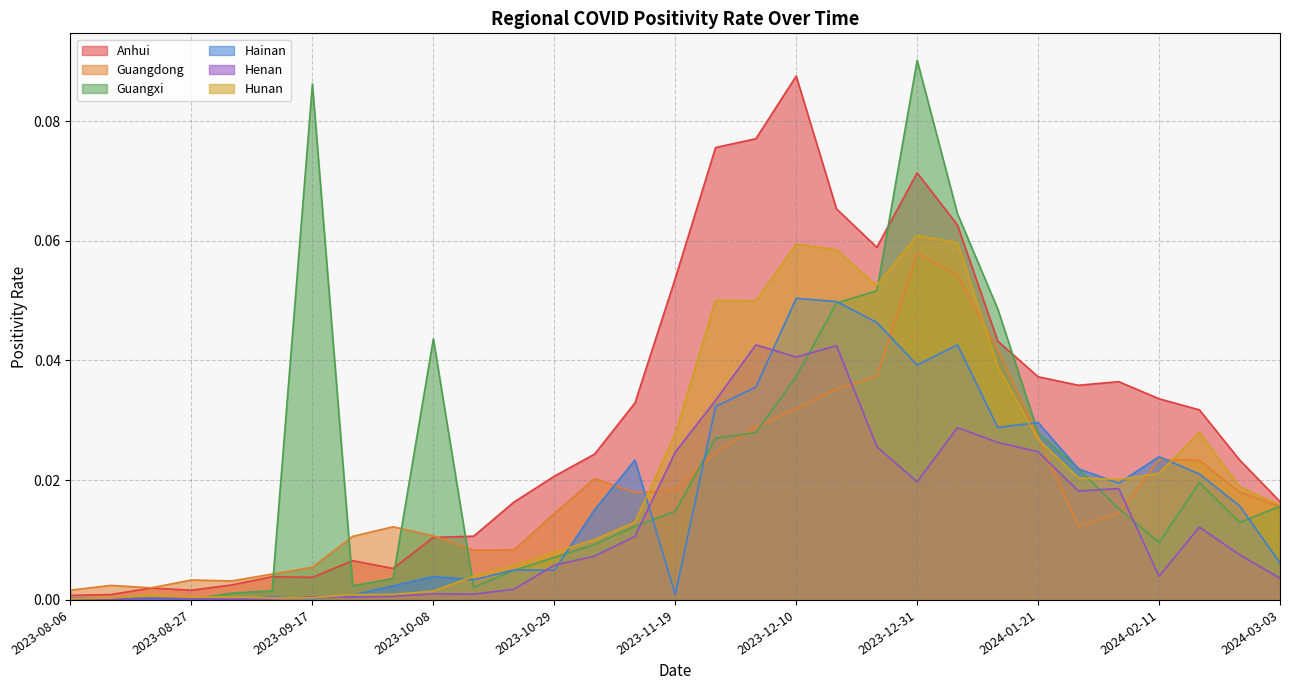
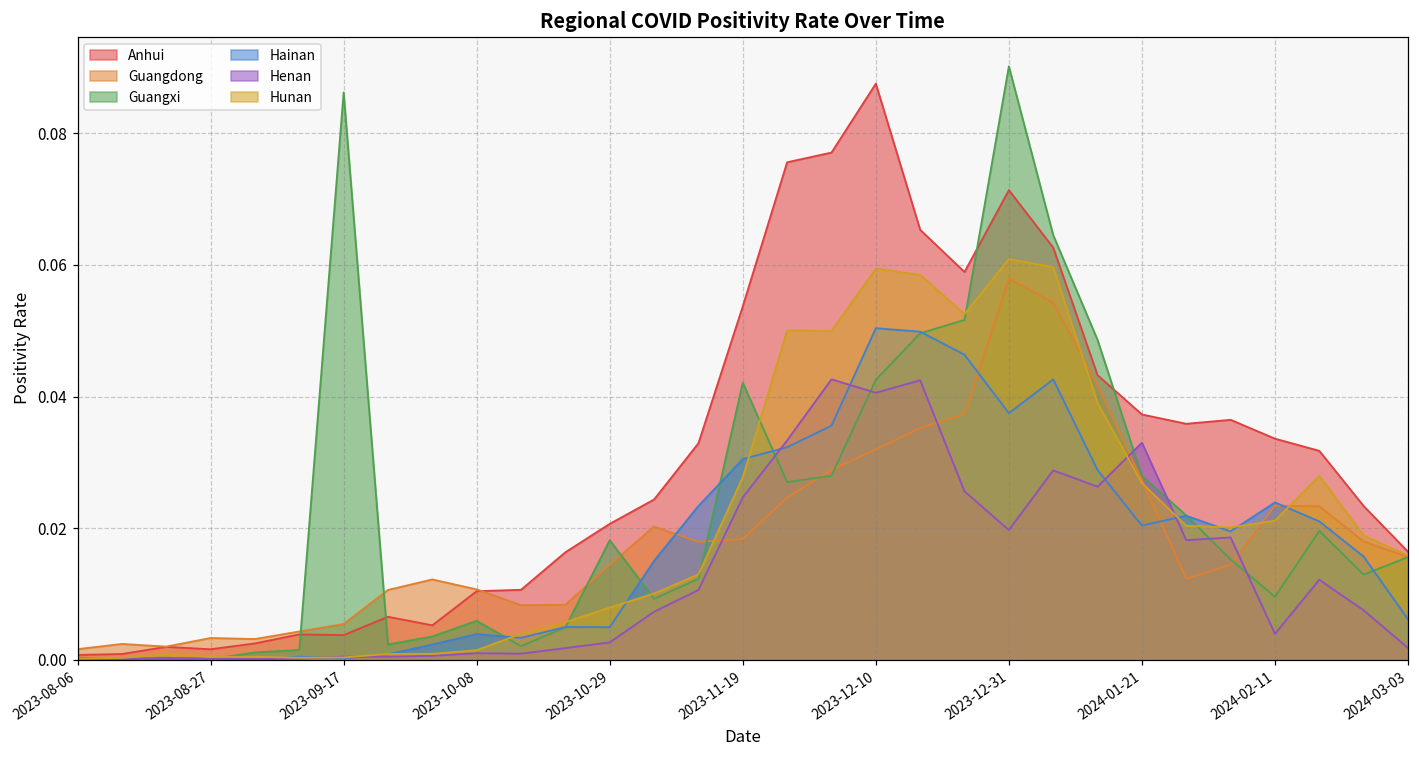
Guangxi, 2023-10-08: 0.044 -> 0.006
Guangxi, 2023-10-29: 0.007 -> 0.018
Henan, 2023-10-29: 0.006 -> 0.003
Guangxi, 2023-11-19: 0.015 -> 0.042
Hainan, 2023-11-19: 0.001 -> 0.031
Guangxi, 2023-12-10: 0.037 -> 0.043
Hainan, 2023-12-31: 0.039 -> 0.037
Hainan, 2024-01-21: 0.030 -> 0.020
Henan, 2024-01-21: 0.025 -> 0.033
Henan, 2024-03-03: 0.004 -> 0.002
